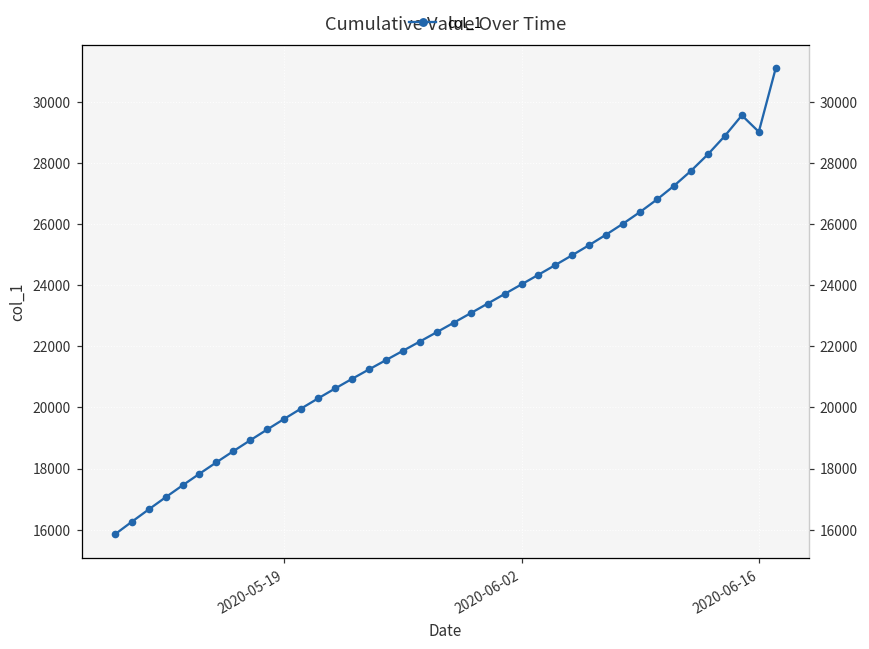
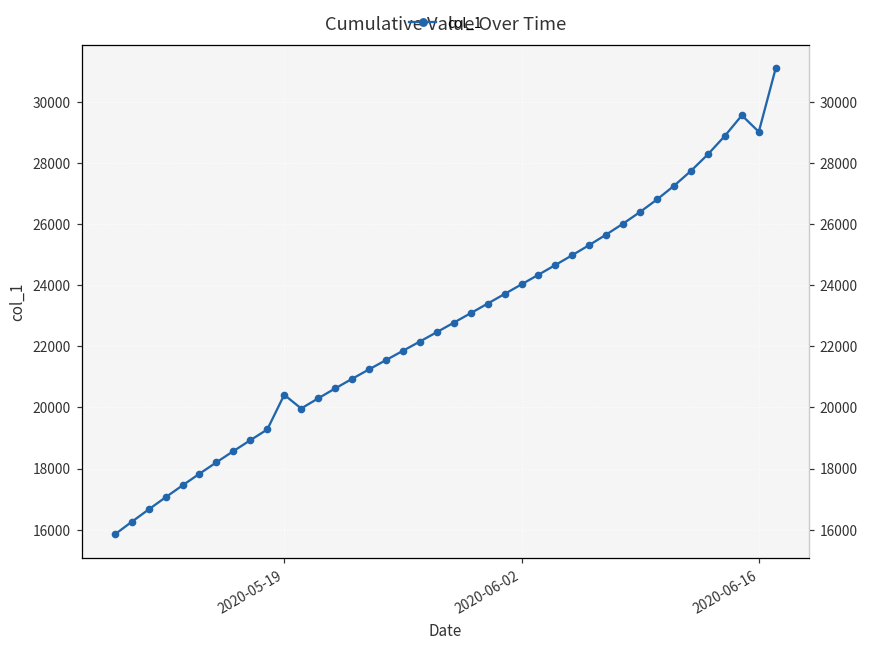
2020-05-19: 19600 -> 20400
